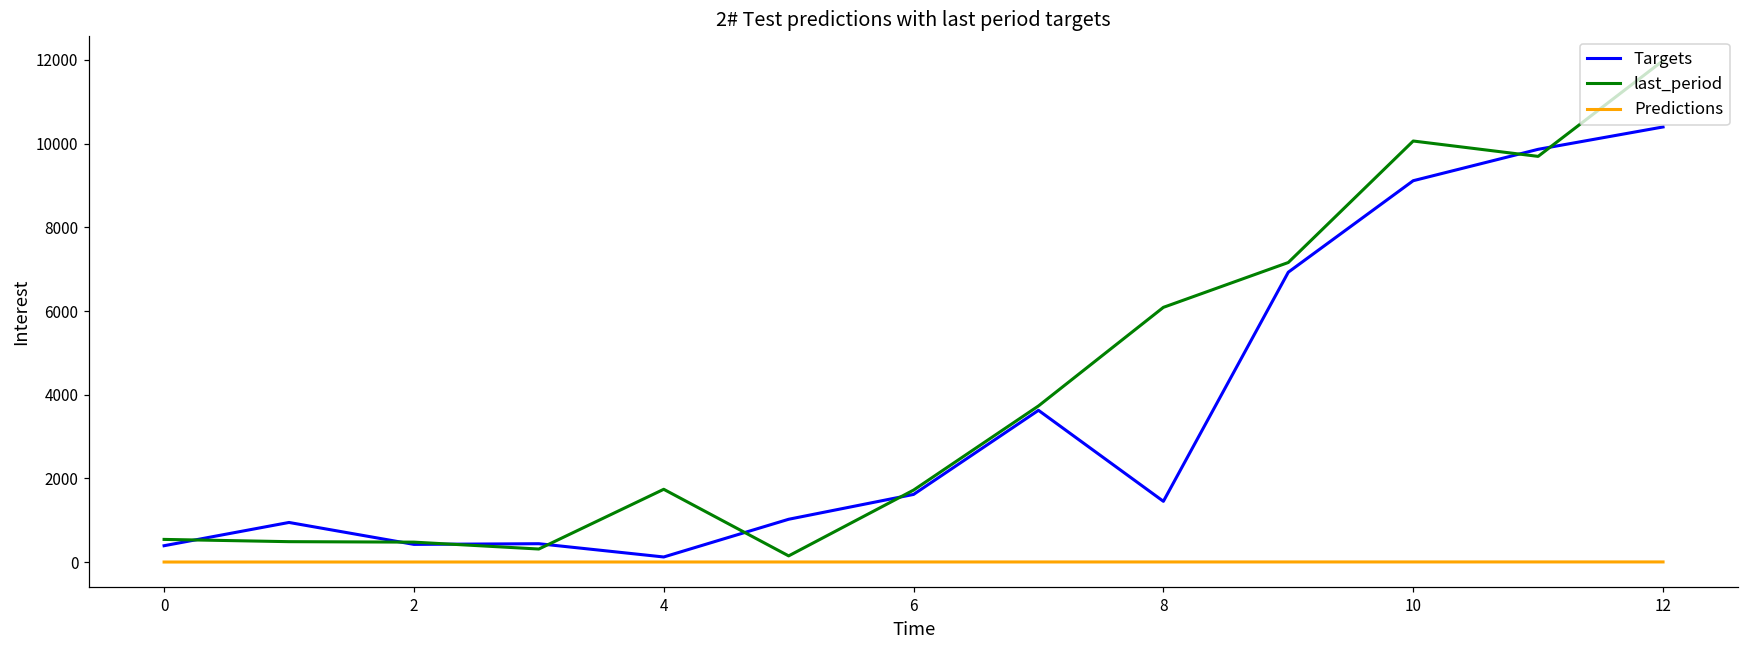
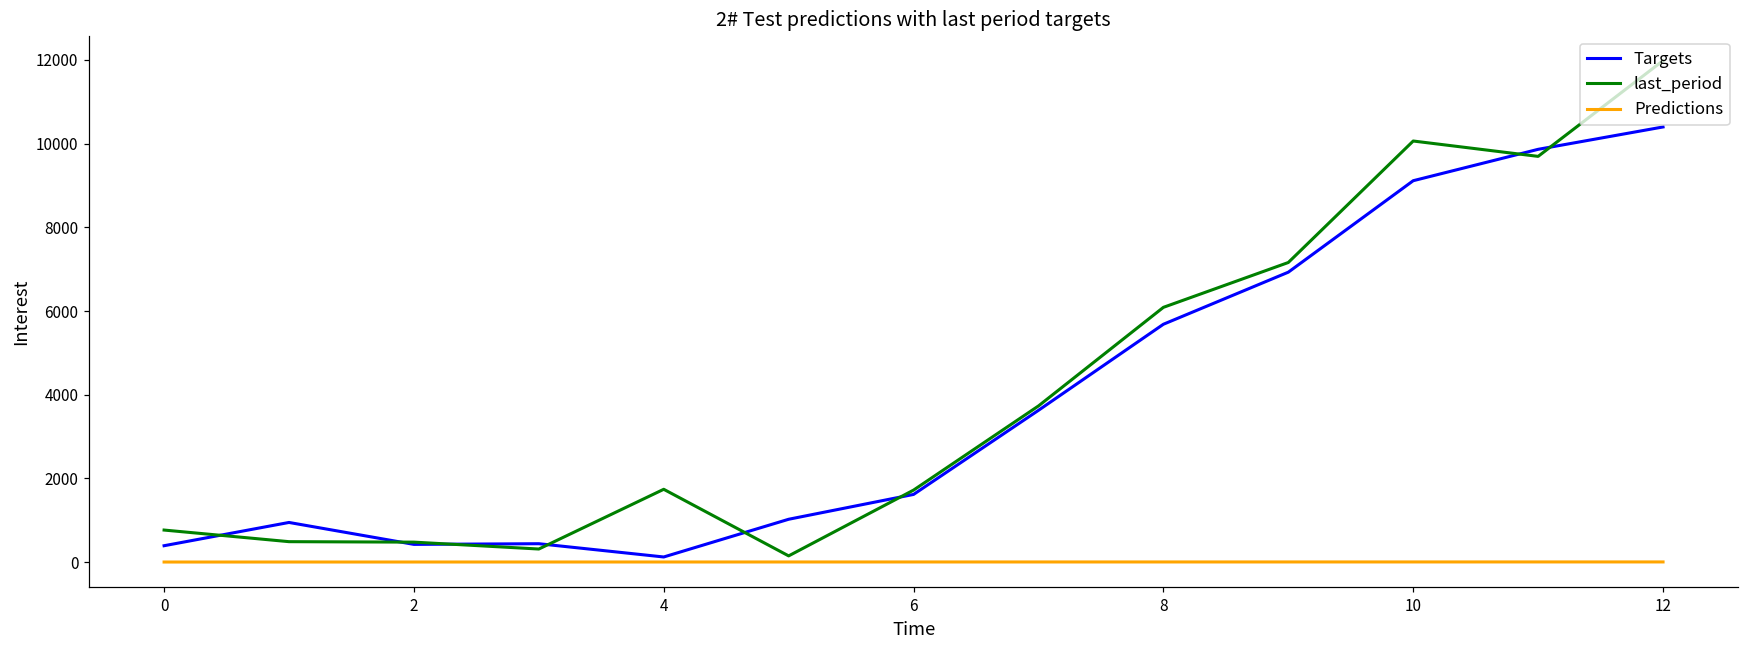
last_period, 0: 500 -> 800
Targets, 8: 1500 -> 5700
